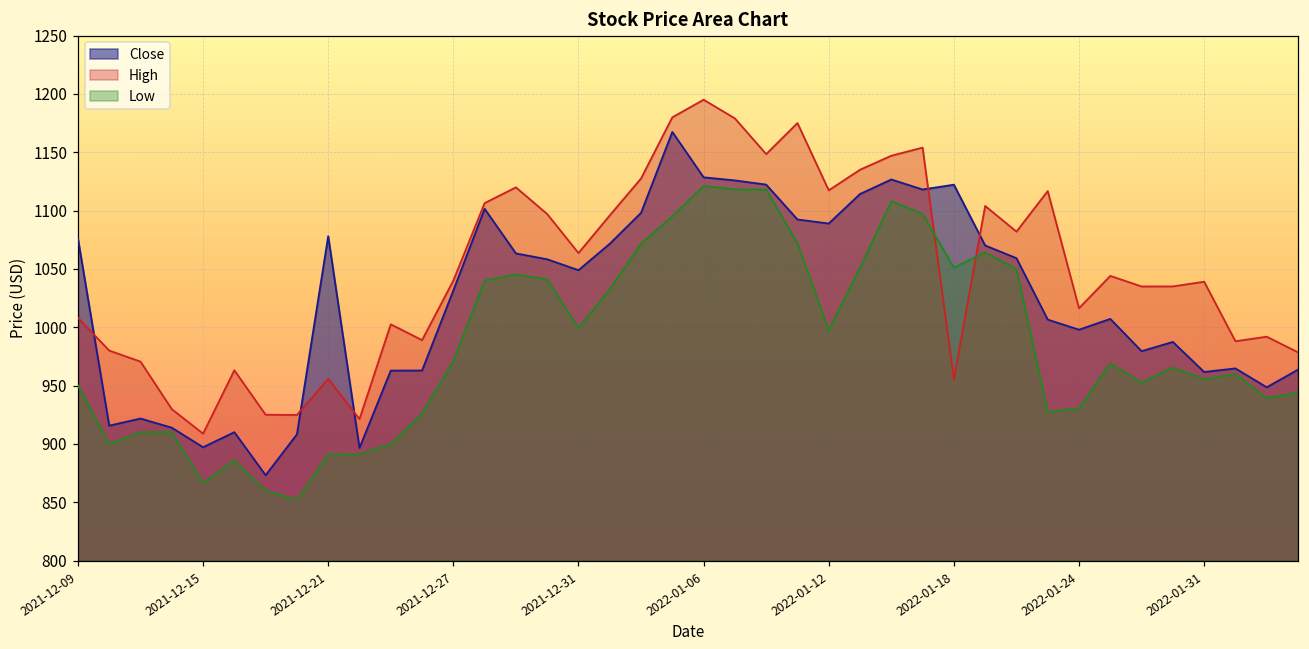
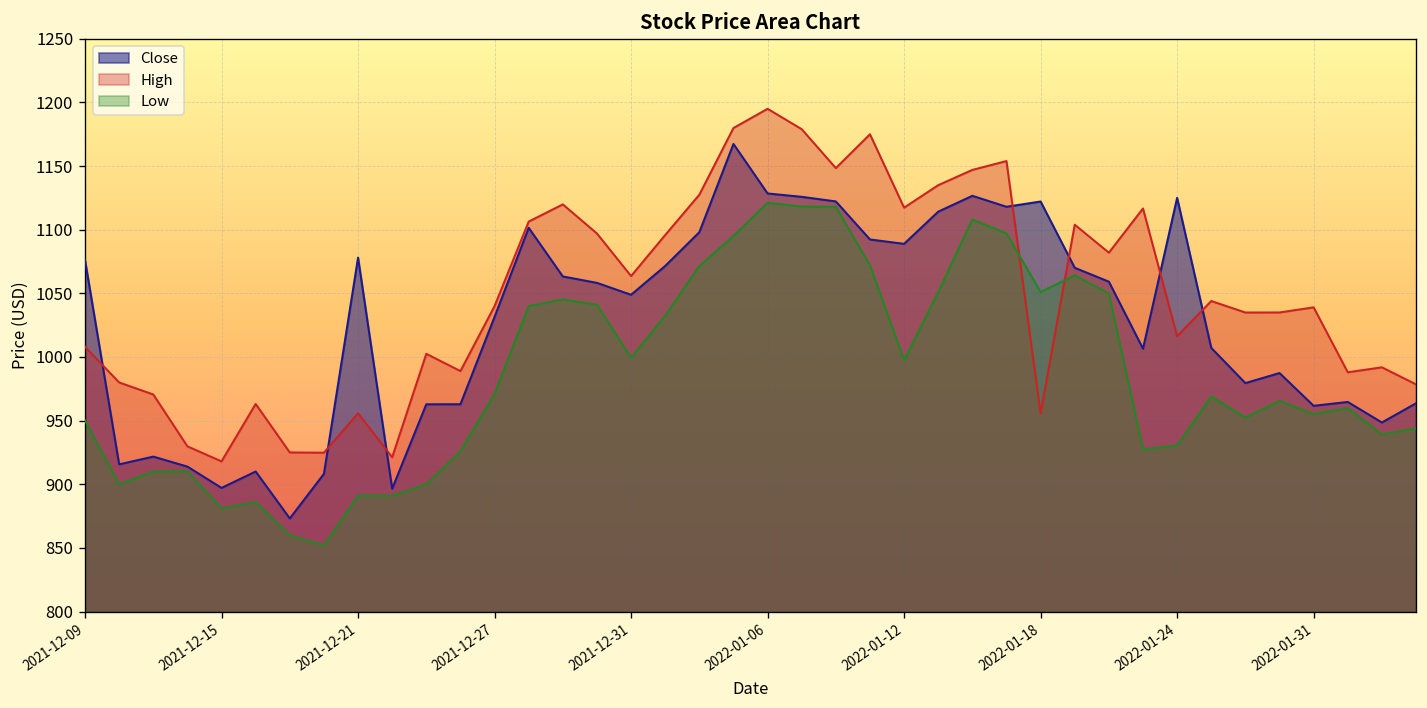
High, 2021-12-15: 909 -> 918
Low, 2021-12-15: 866 -> 881
Close, 2022-01-24: 998 -> 1125
